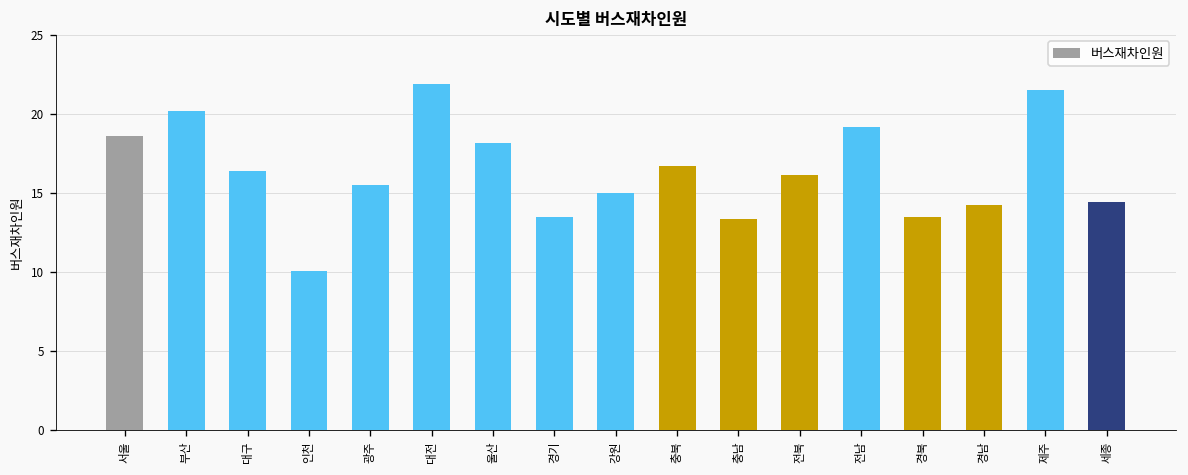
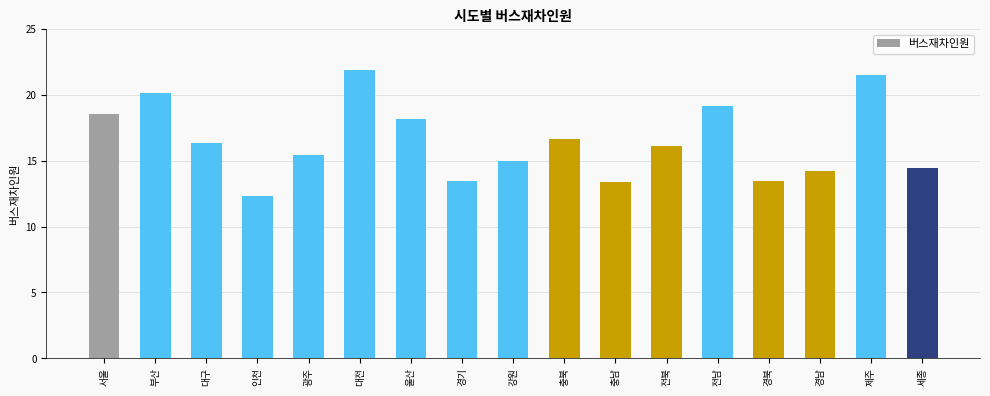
인천: 10.0 -> 12.3
